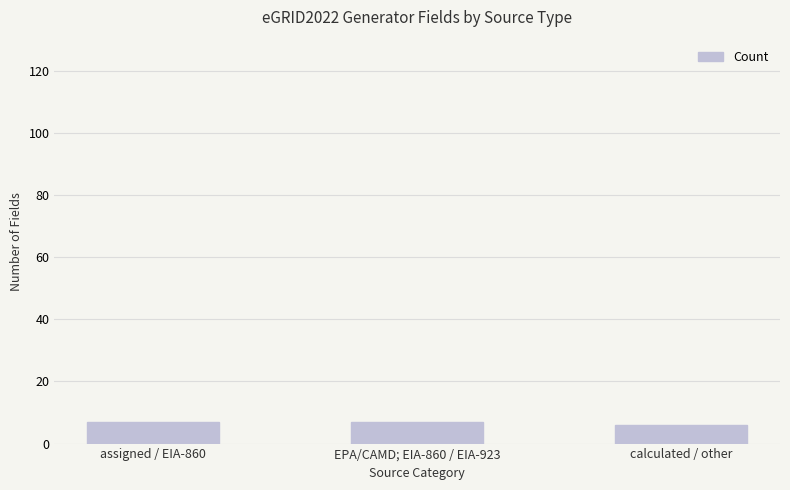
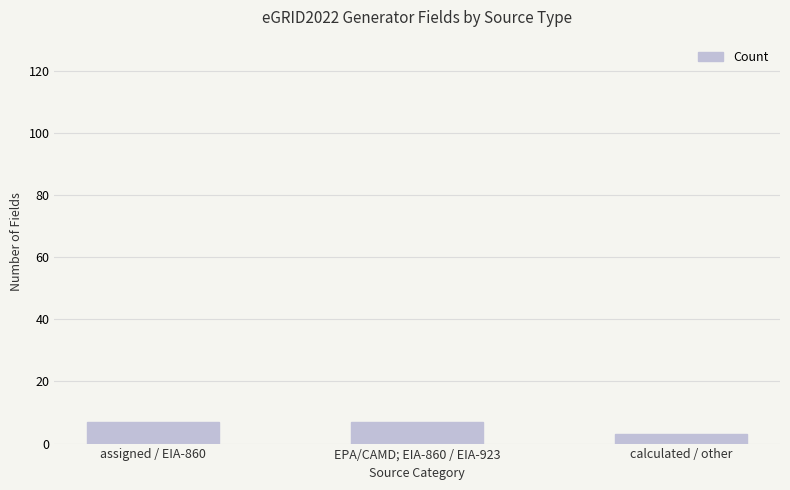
calculated / other: 6 -> 3
